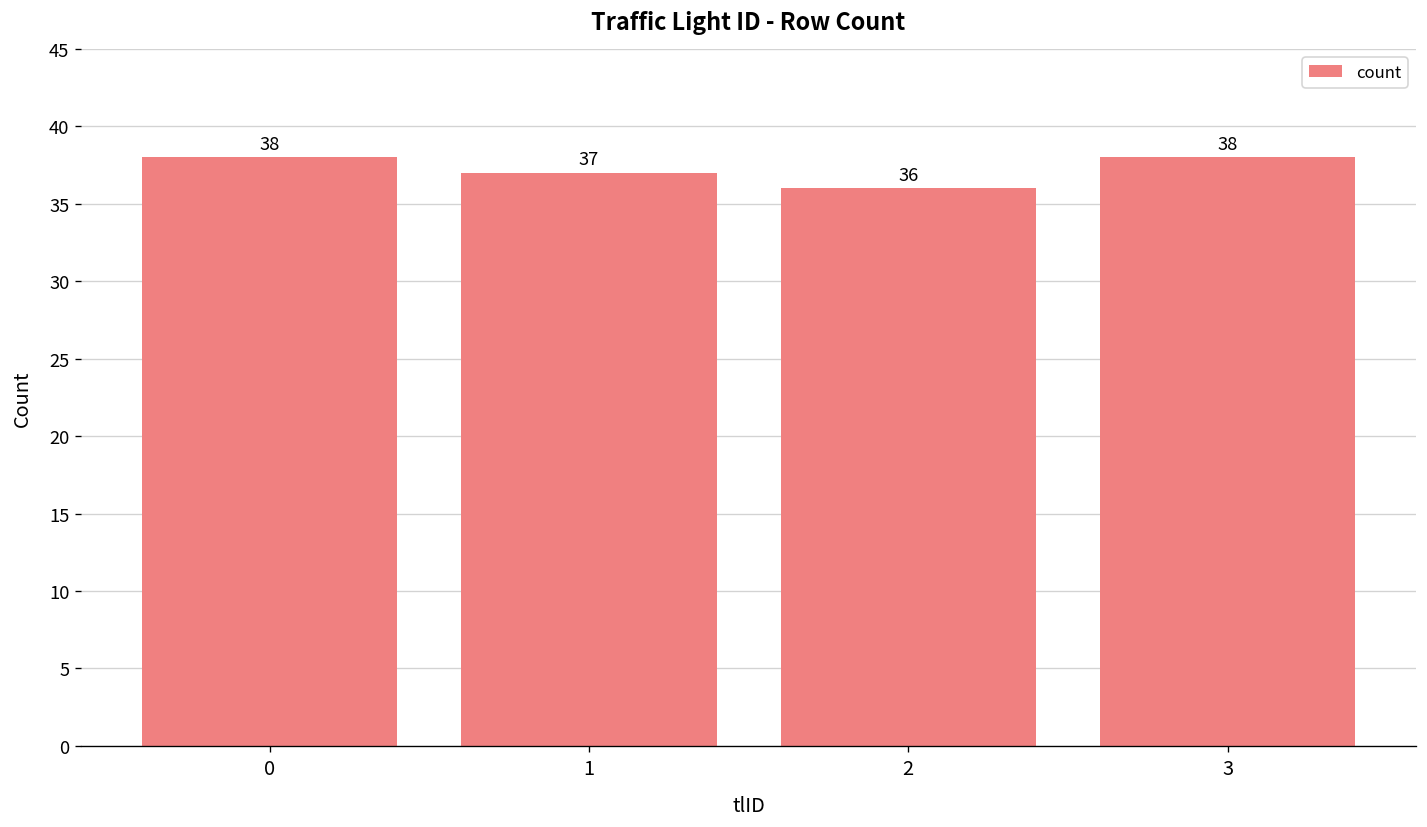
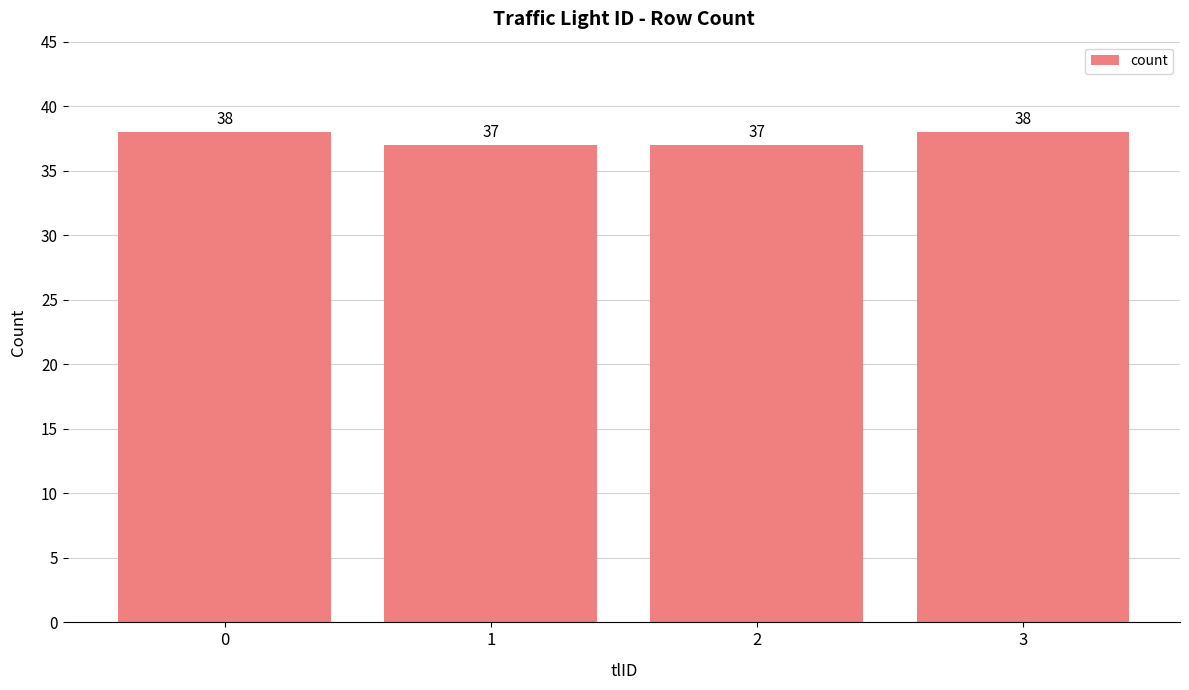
2: 36 -> 37
